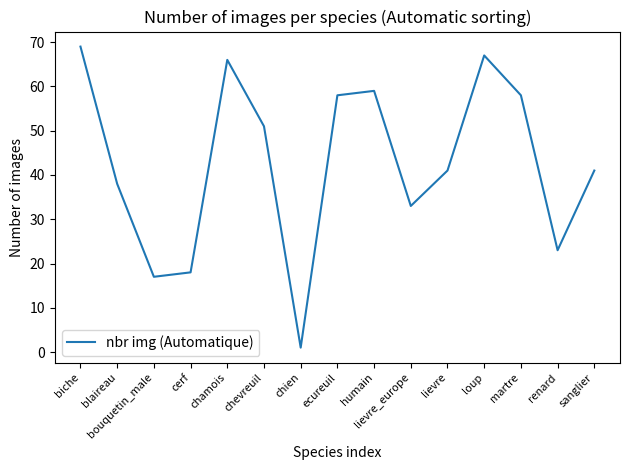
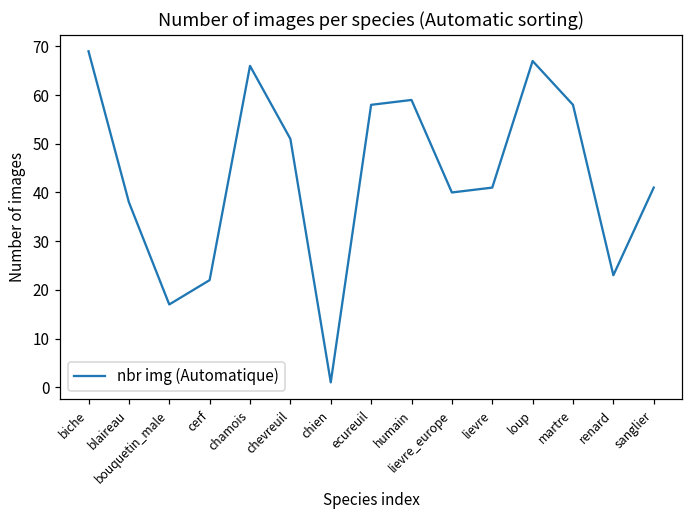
cerf: 18 -> 22
lievre_europe: 33 -> 40
